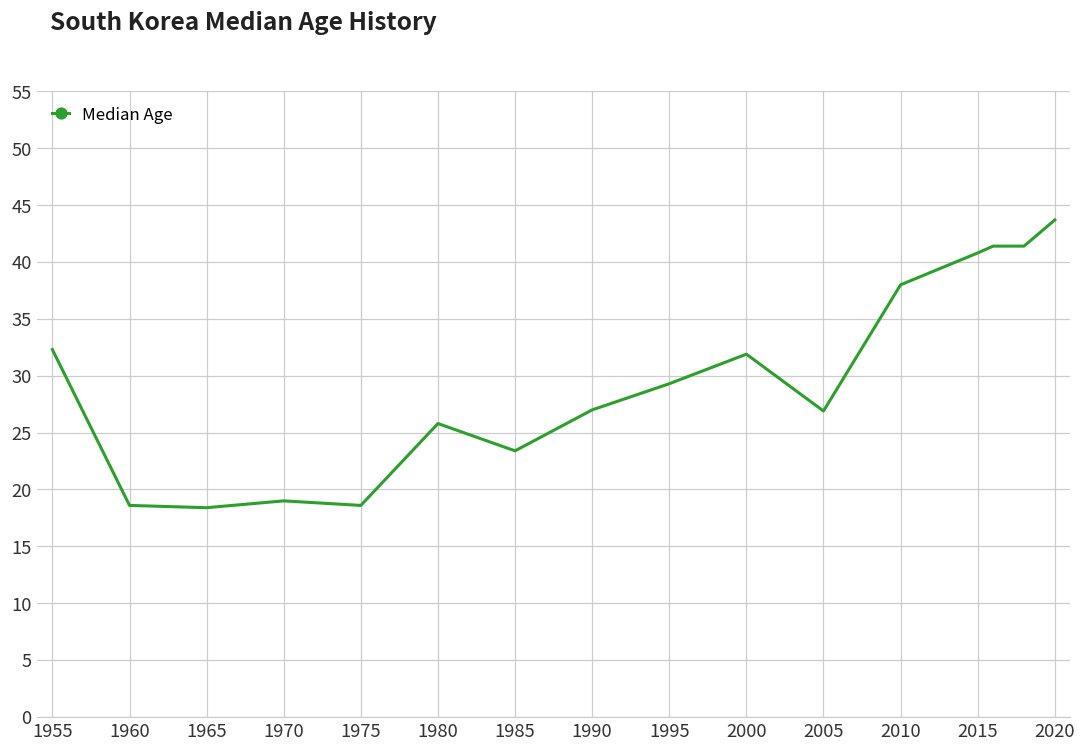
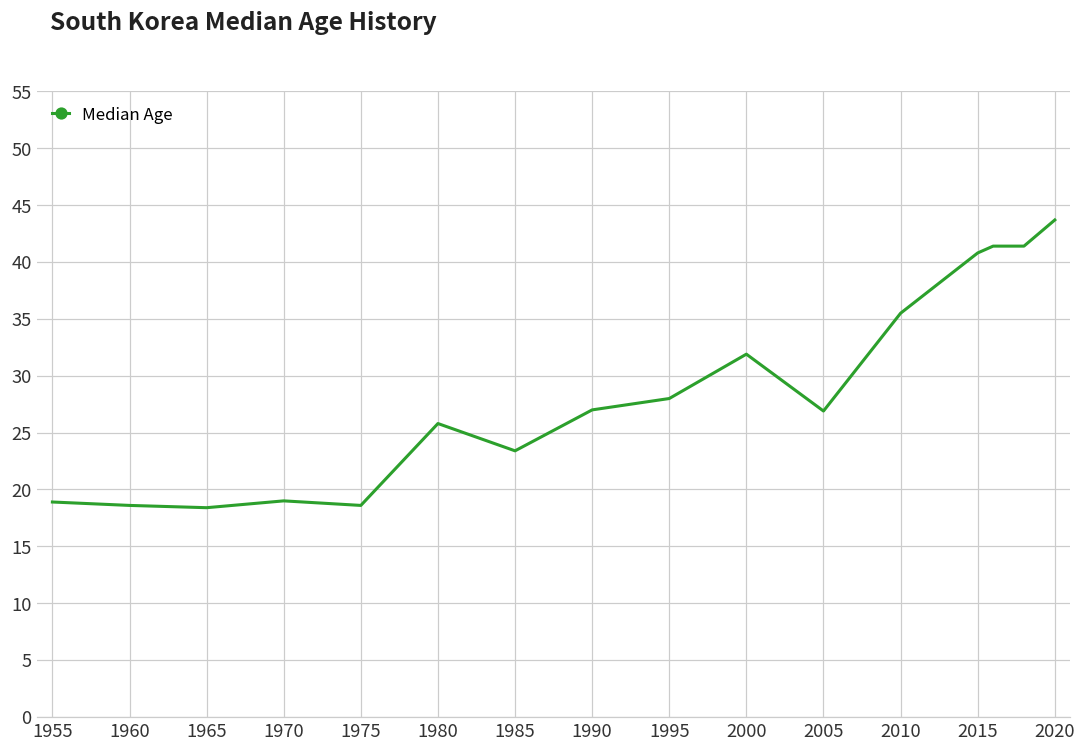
1955: 32.3 -> 18.9
1995: 29.3 -> 28.0
2010: 38.0 -> 35.5
